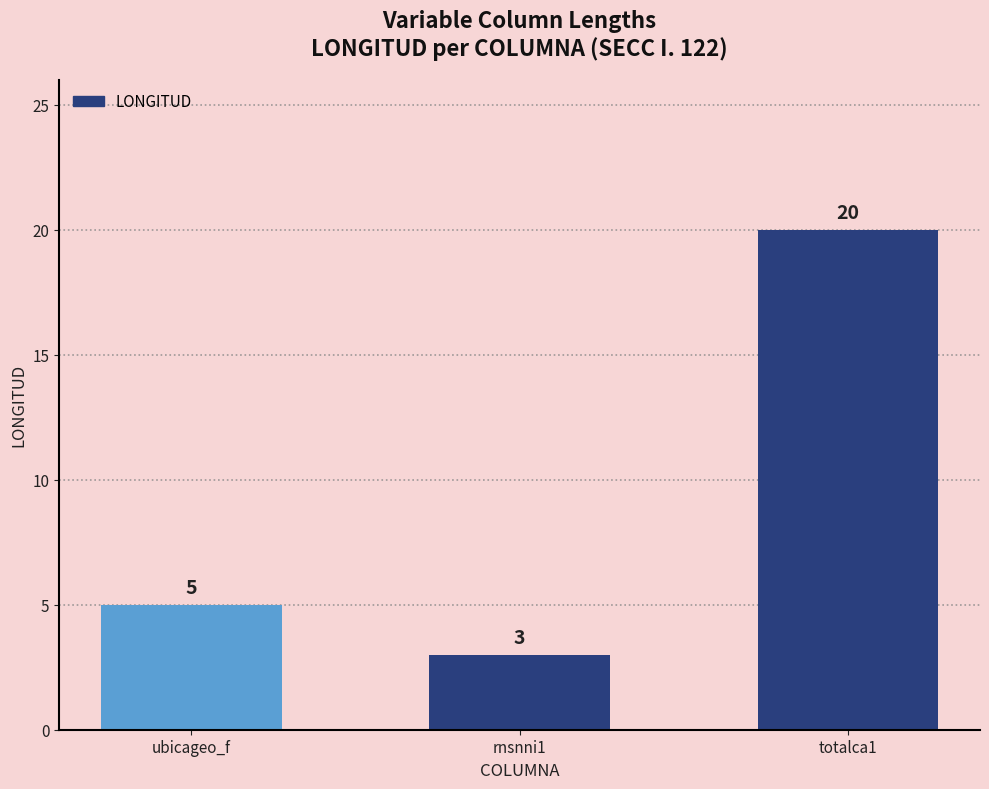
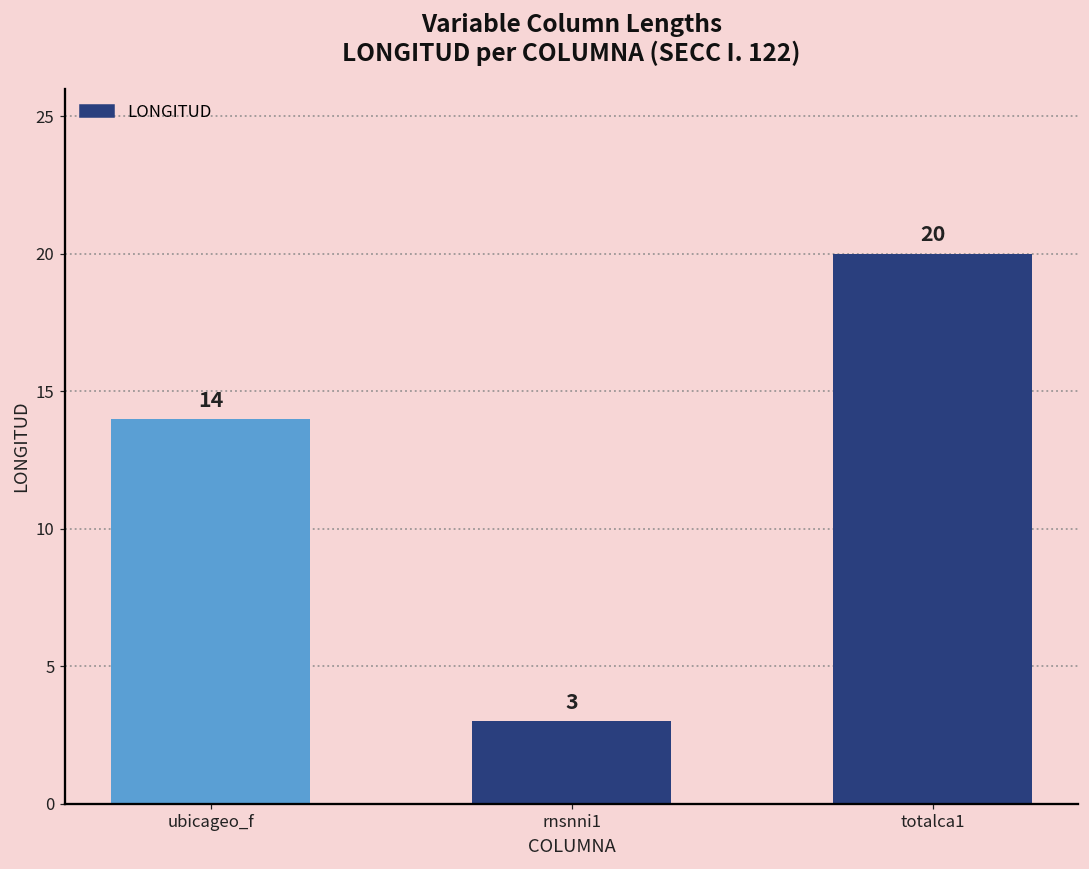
ubicageo_f: 5 -> 14
